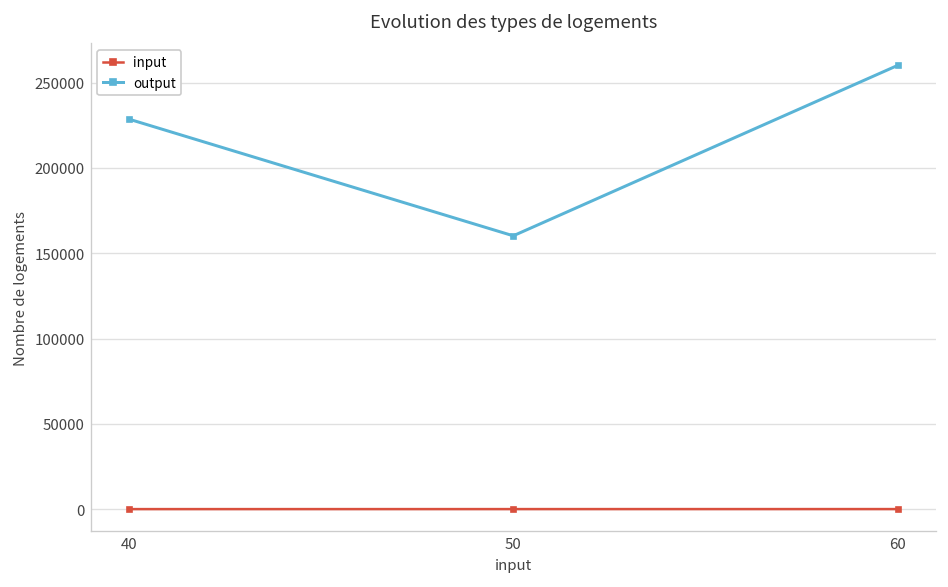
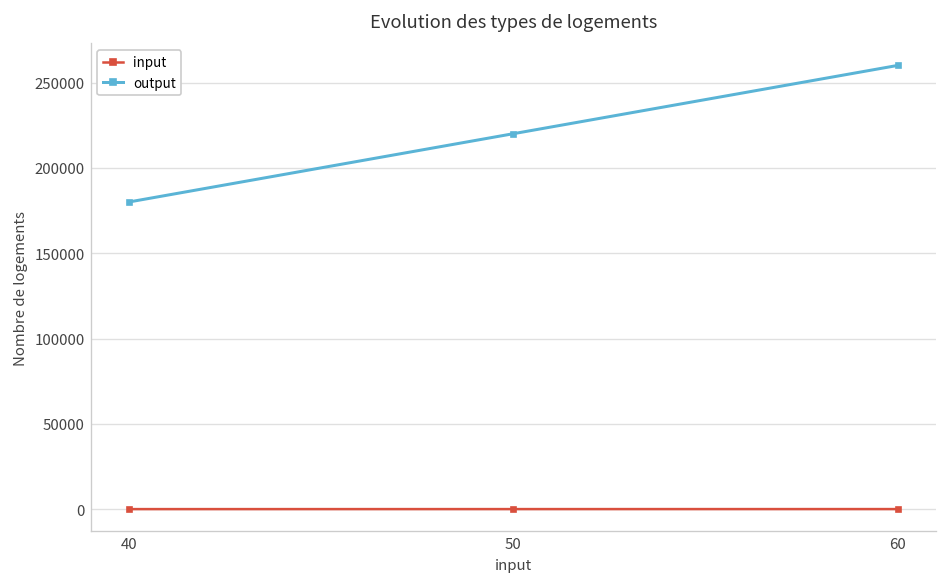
output, 40: 229000 -> 180000
output, 50: 160000 -> 220000
